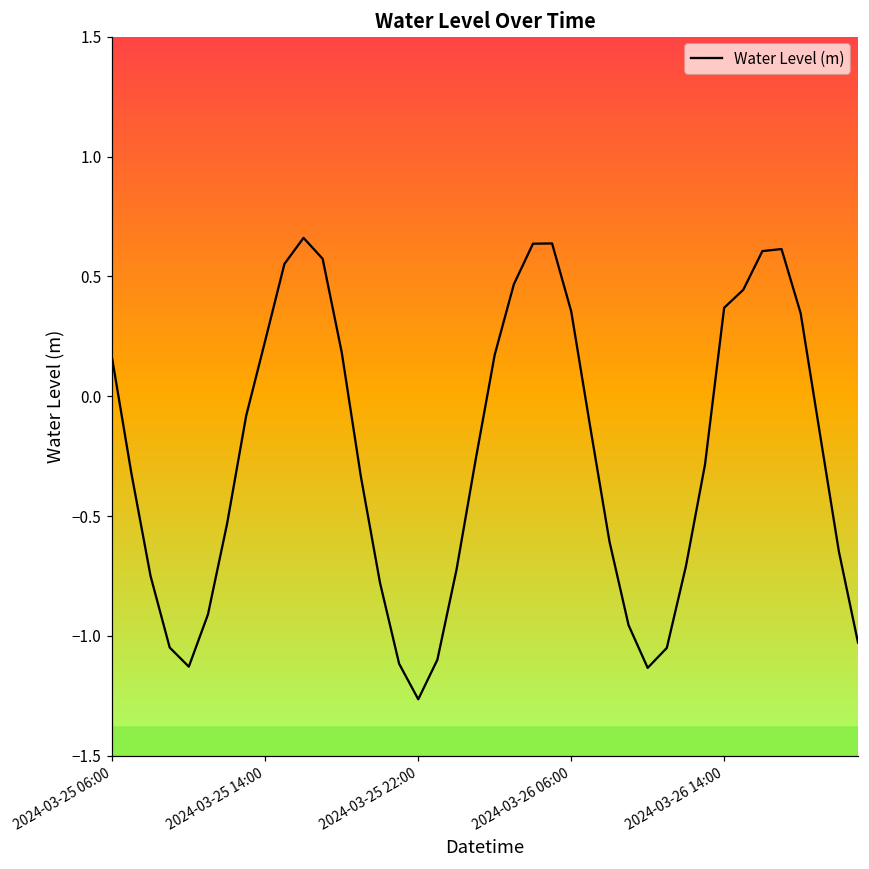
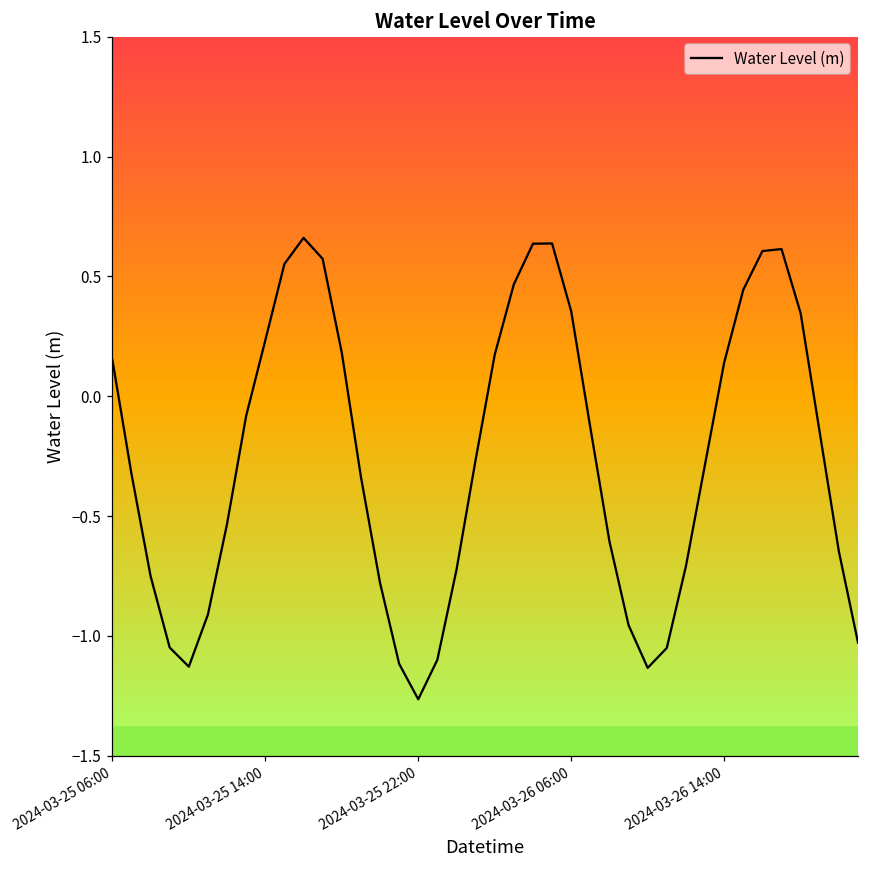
2024-03-26 14:00: 0.37 -> 0.14
